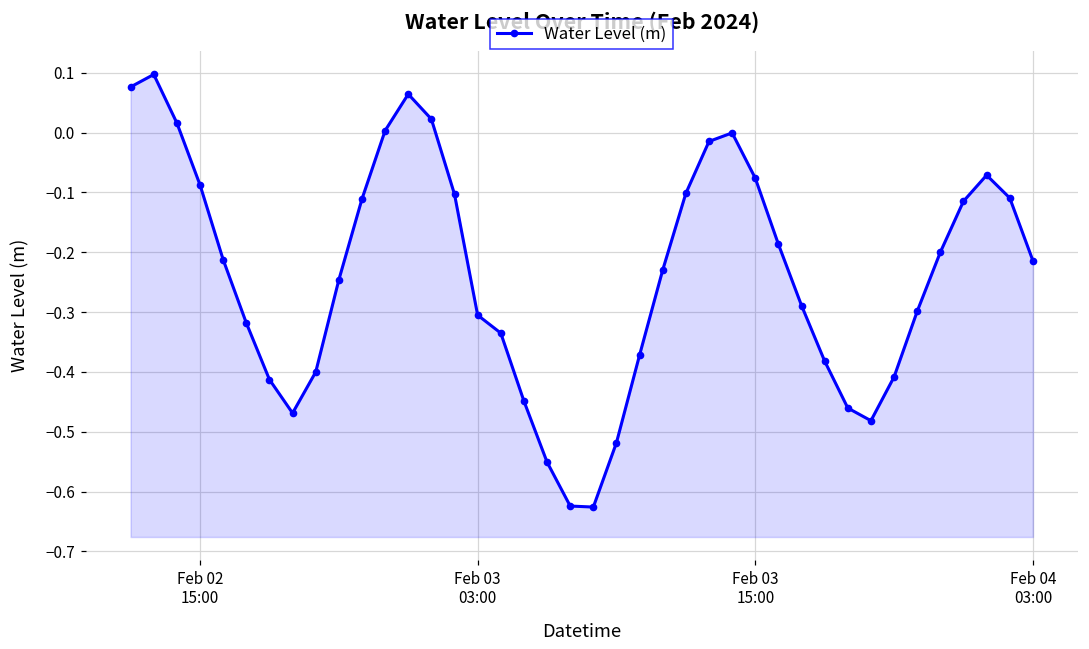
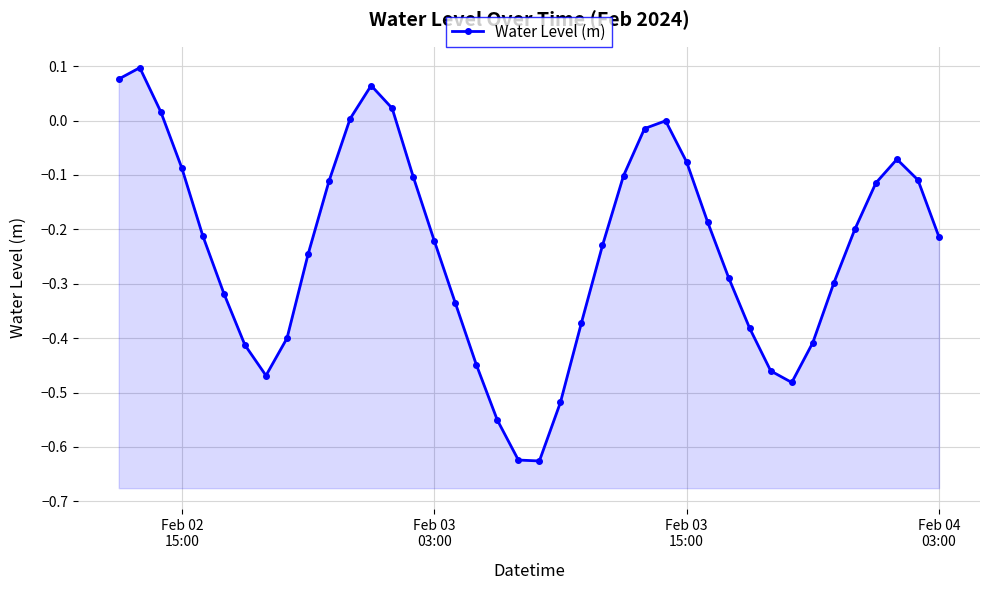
Feb 03 03:00: -0.30 -> -0.22
